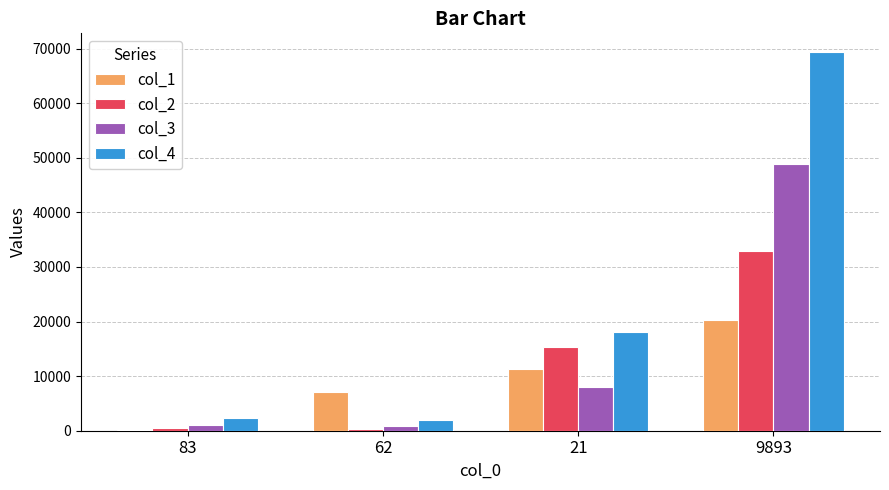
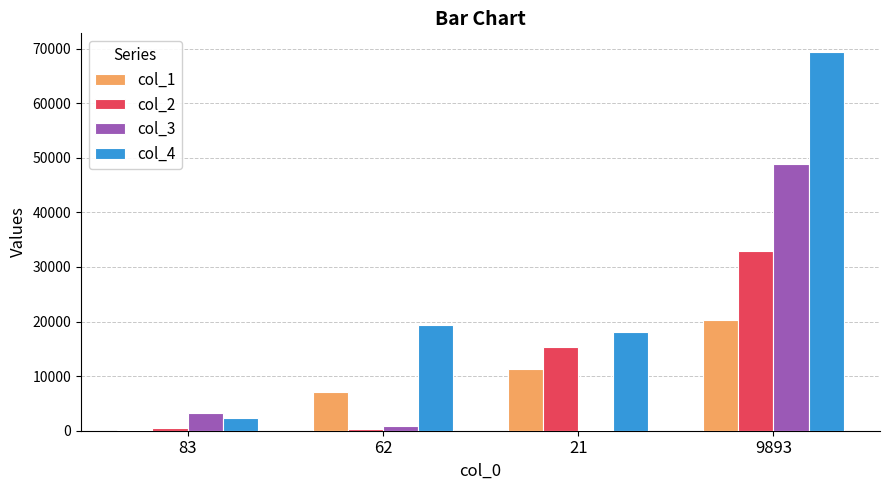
col_3, 83: 1000 -> 3000
col_4, 62: 2000 -> 19000
col_3, 21: 8000 -> 0
